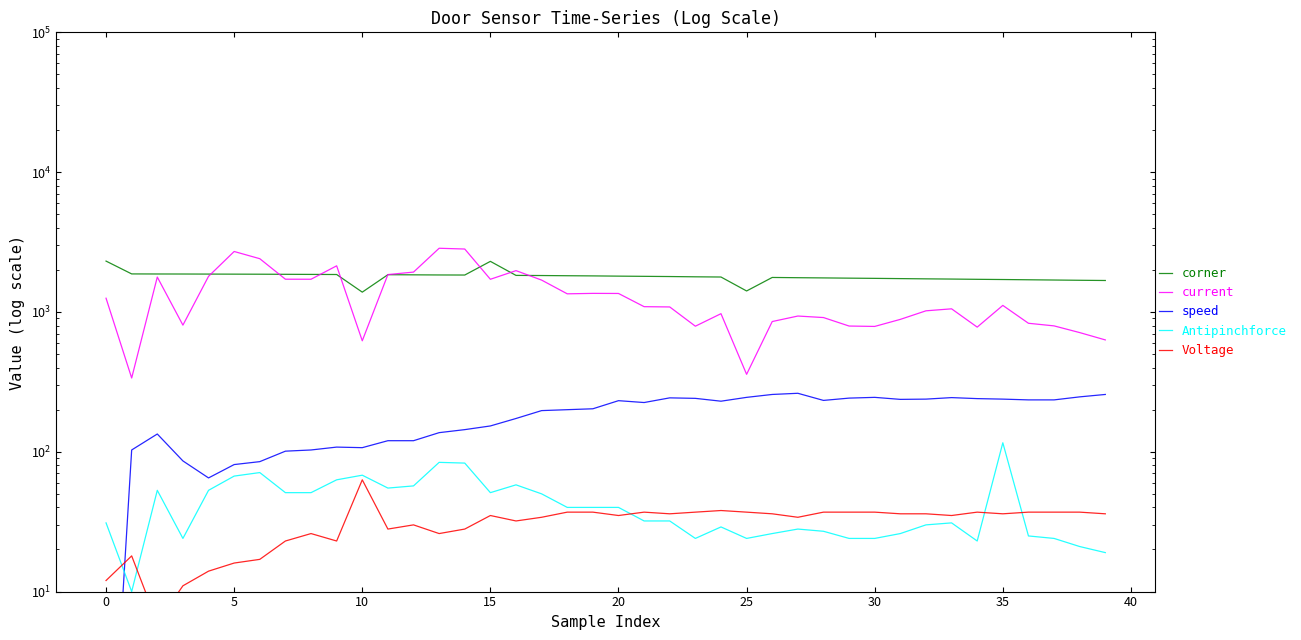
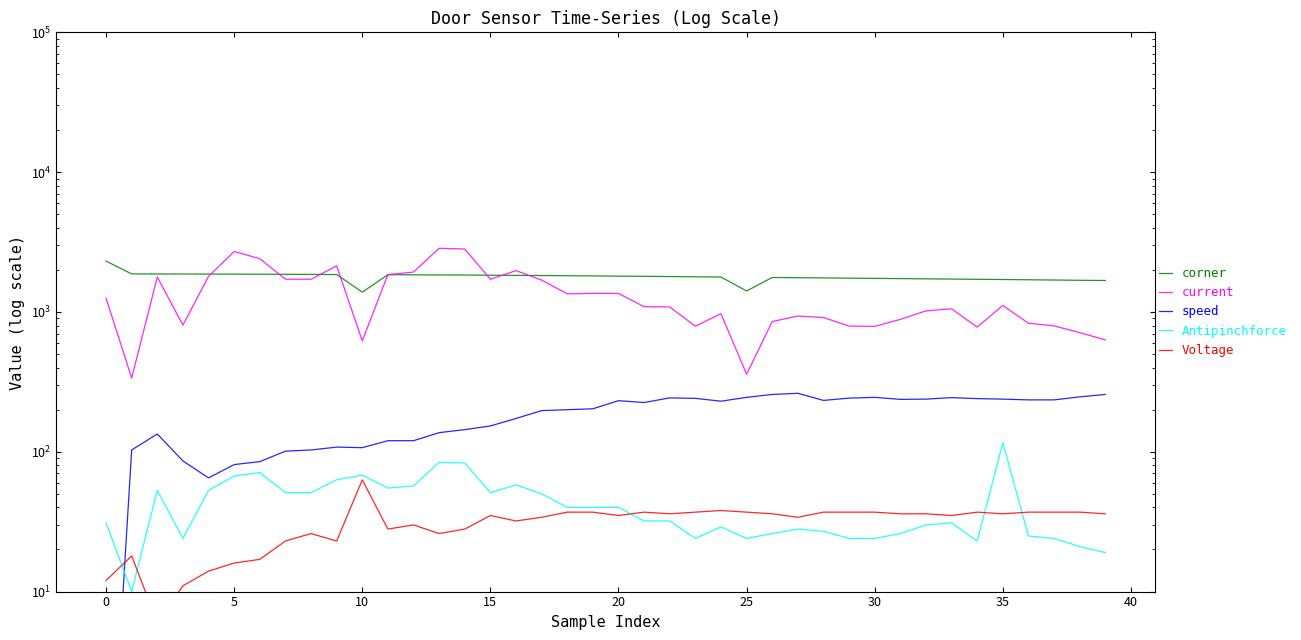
corner, 15: 2300 -> 1800
